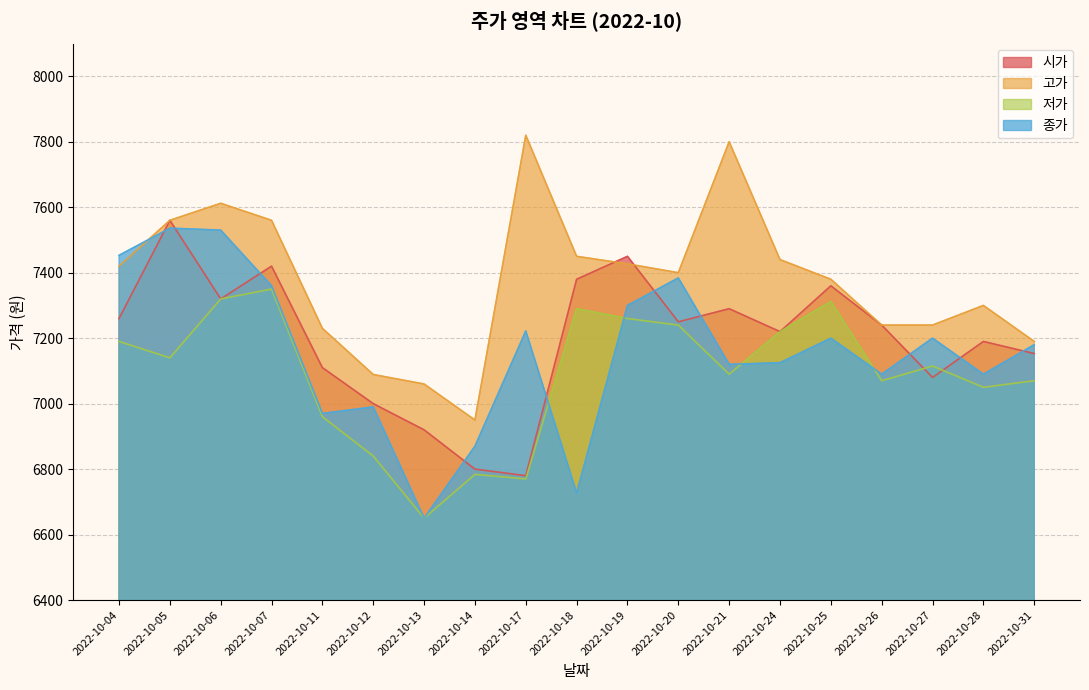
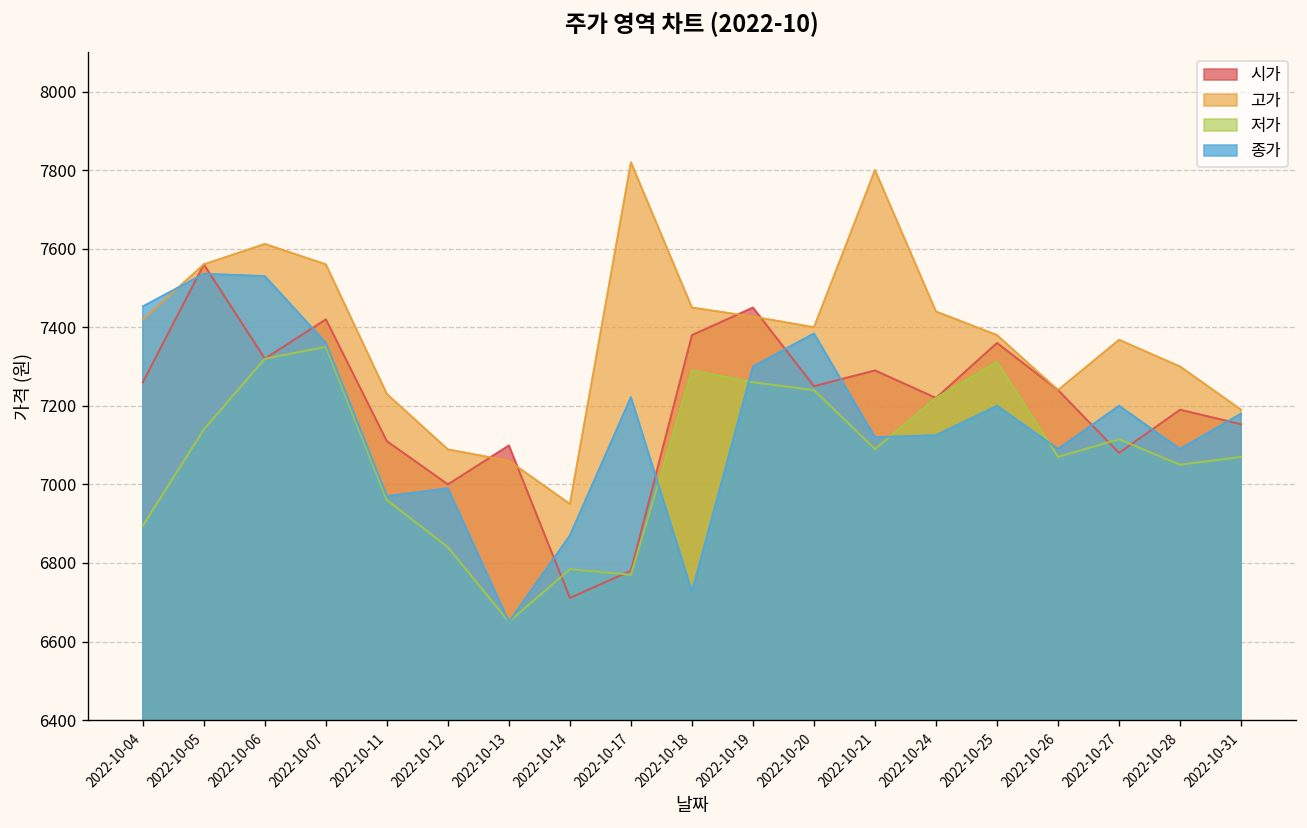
저가, 2022-10-04: 7190 -> 6900
시가, 2022-10-13: 6920 -> 7100
시가, 2022-10-14: 6800 -> 6710
고가, 2022-10-27: 7240 -> 7370
